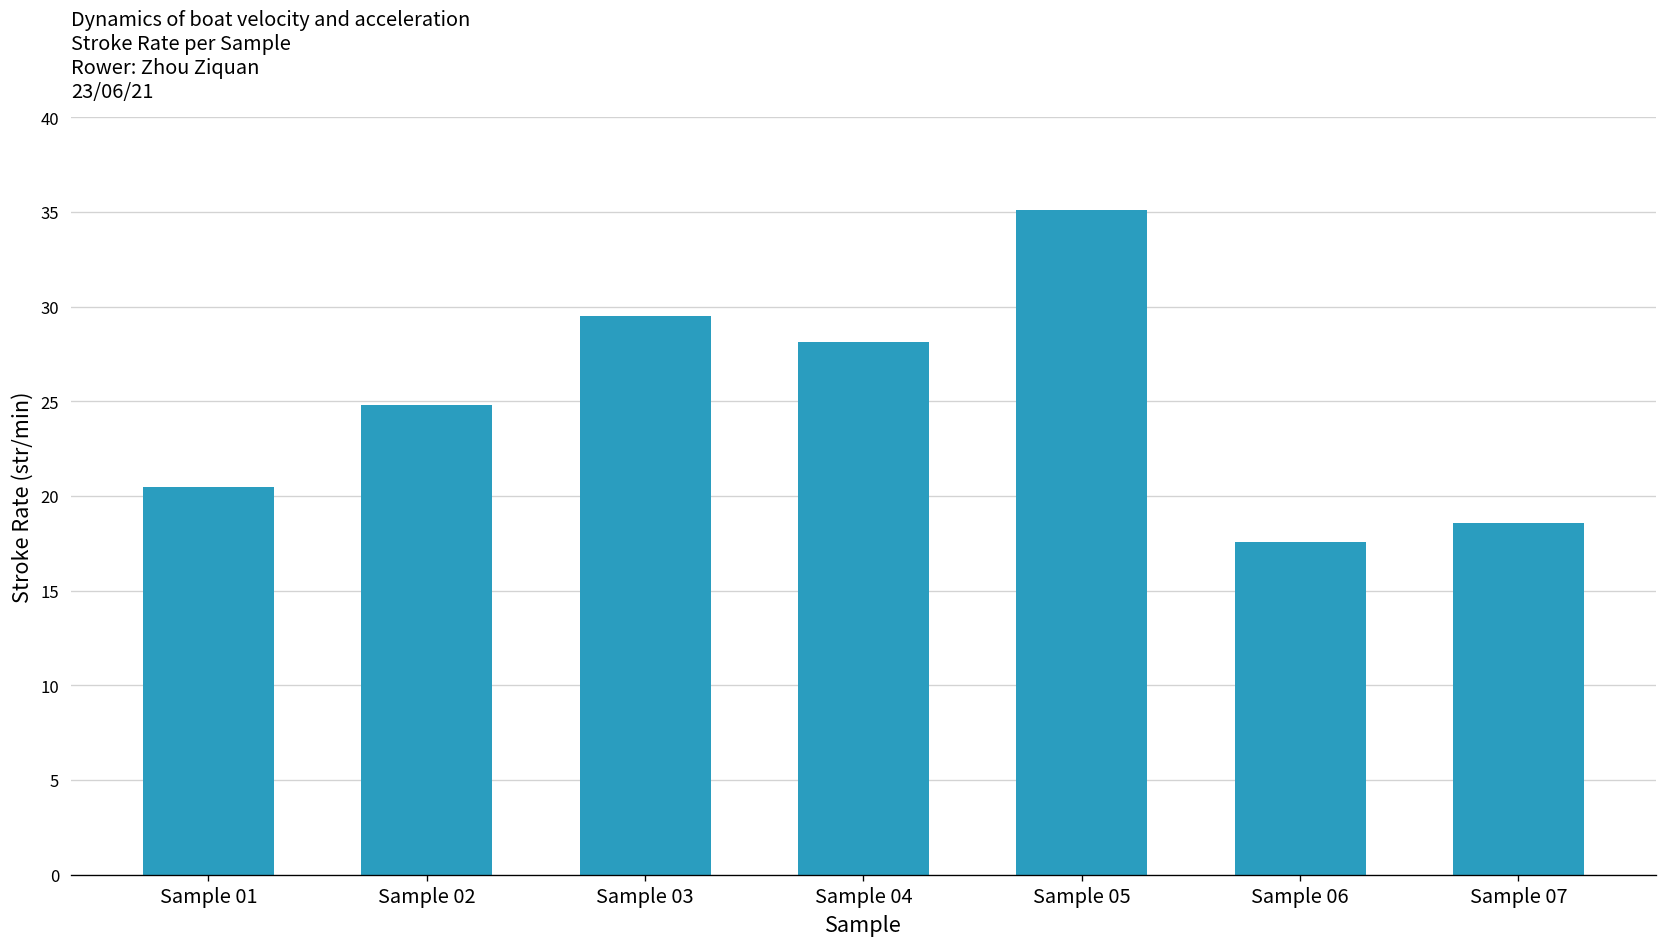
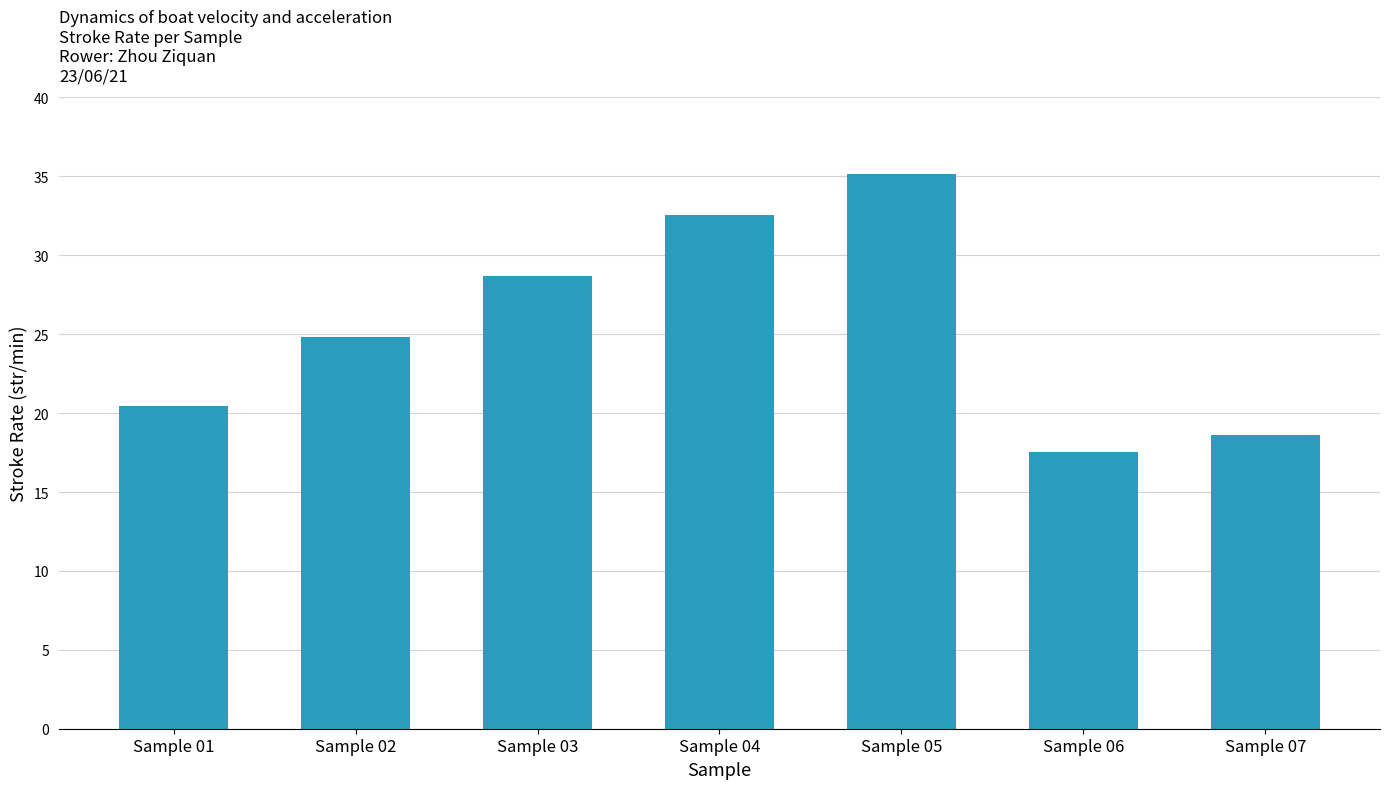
Sample 03: 29.5 -> 28.7
Sample 04: 28.2 -> 32.6
